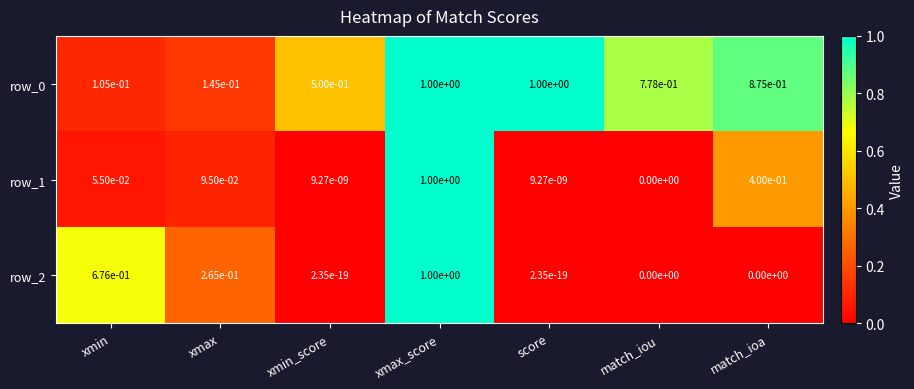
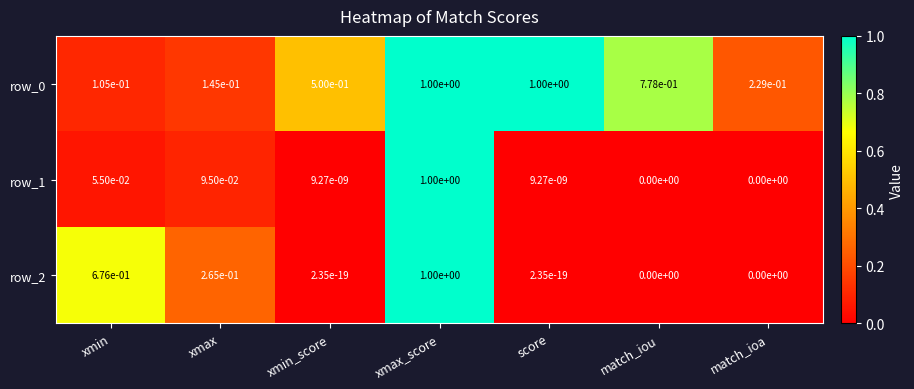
row_0, match_ioa: 8.75e-01 -> 2.29e-01
row_1, match_ioa: 4.00e-01 -> 0.00e+00
